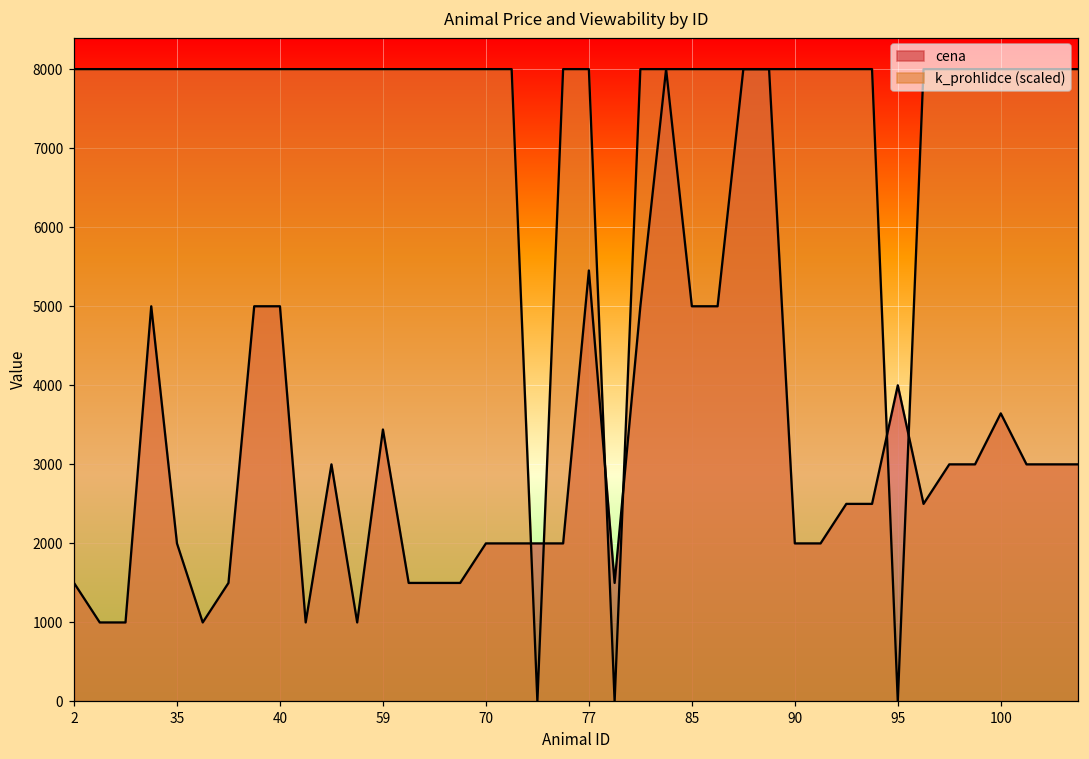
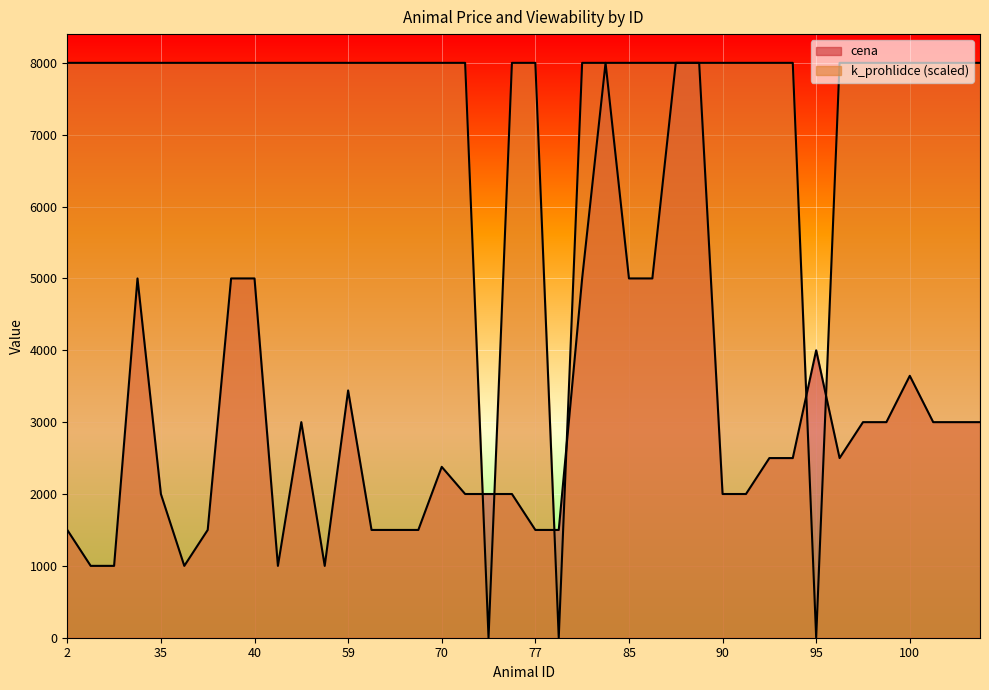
cena, 70: 2000 -> 2400
cena, 77: 5500 -> 1500
